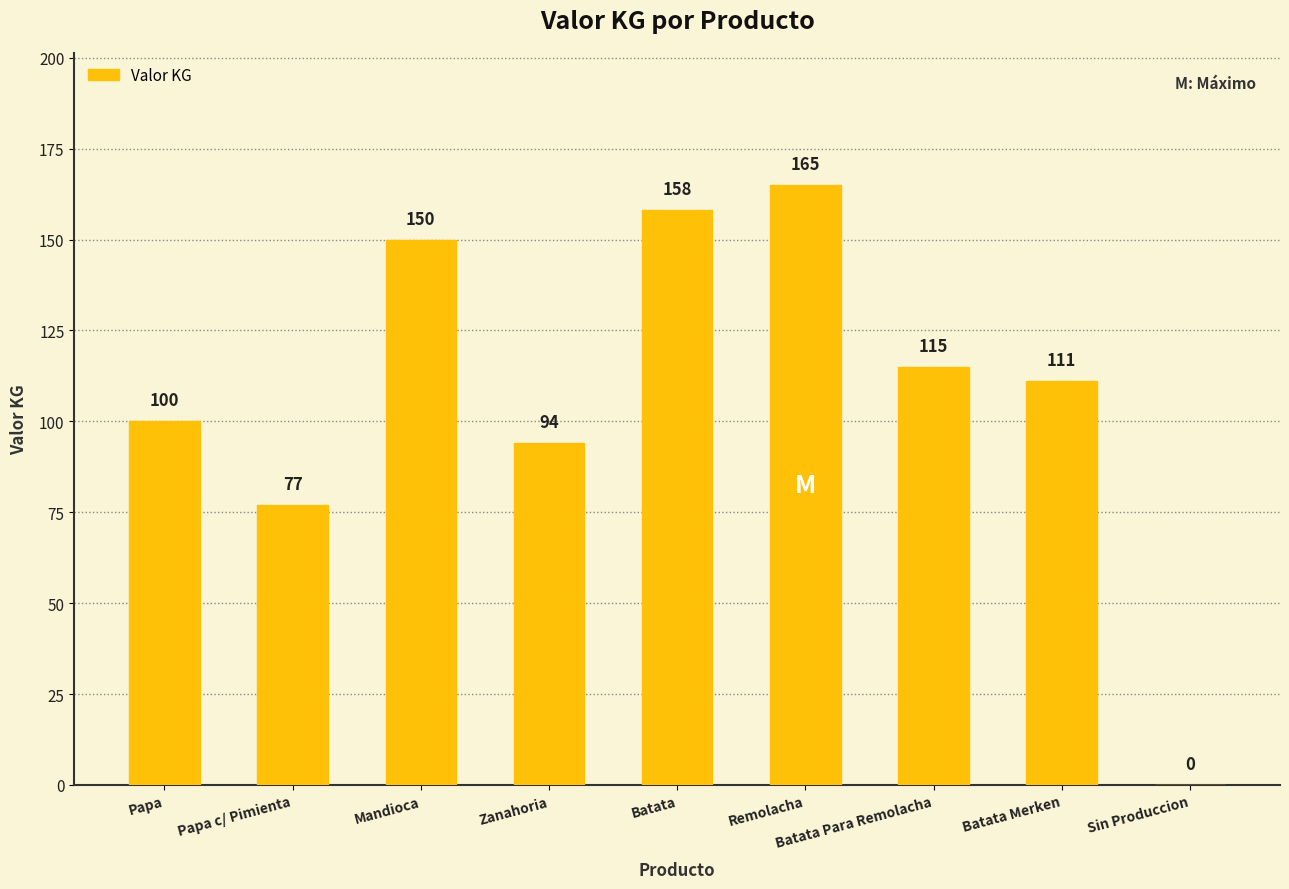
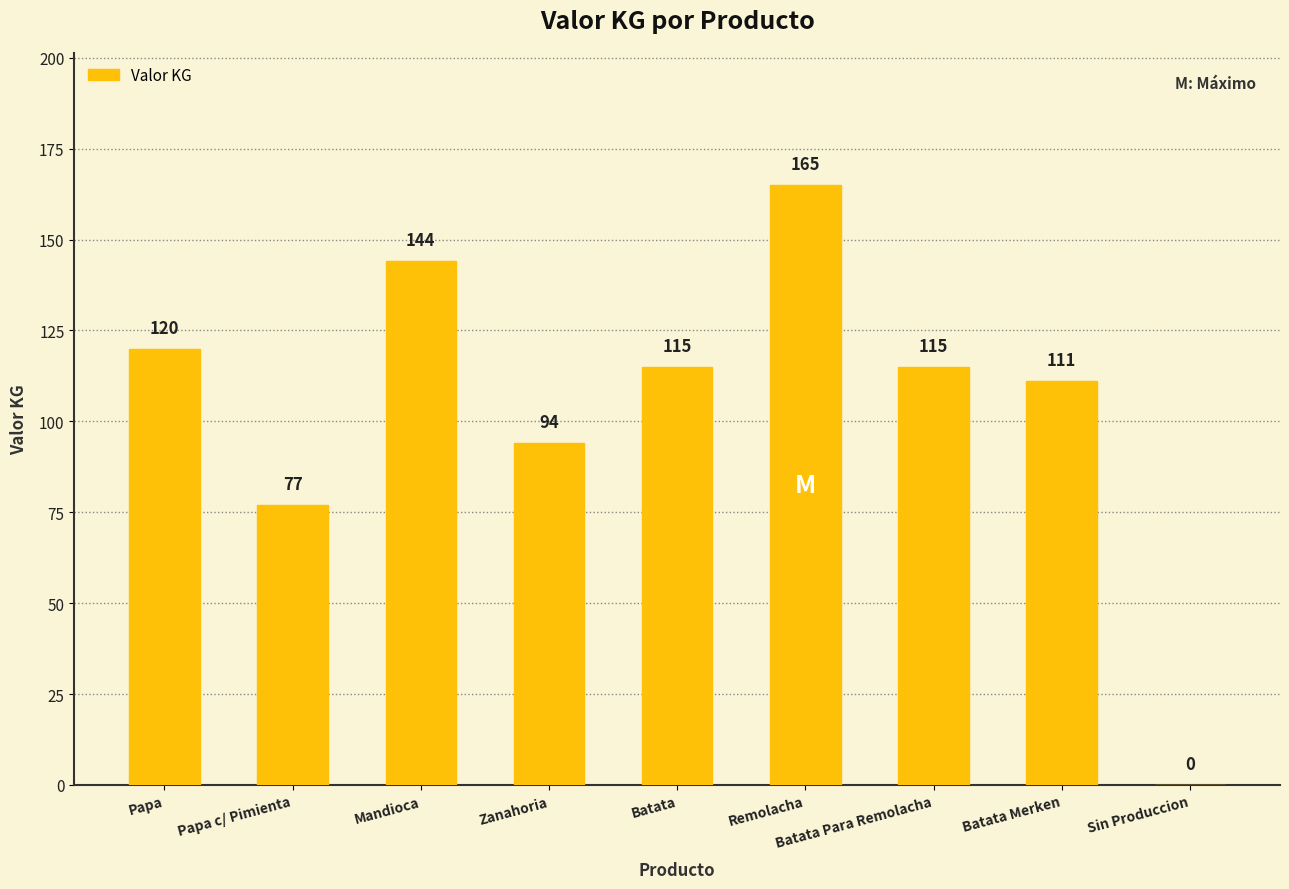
Papa: 100 -> 120
Mandioca: 150 -> 144
Batata: 158 -> 115
